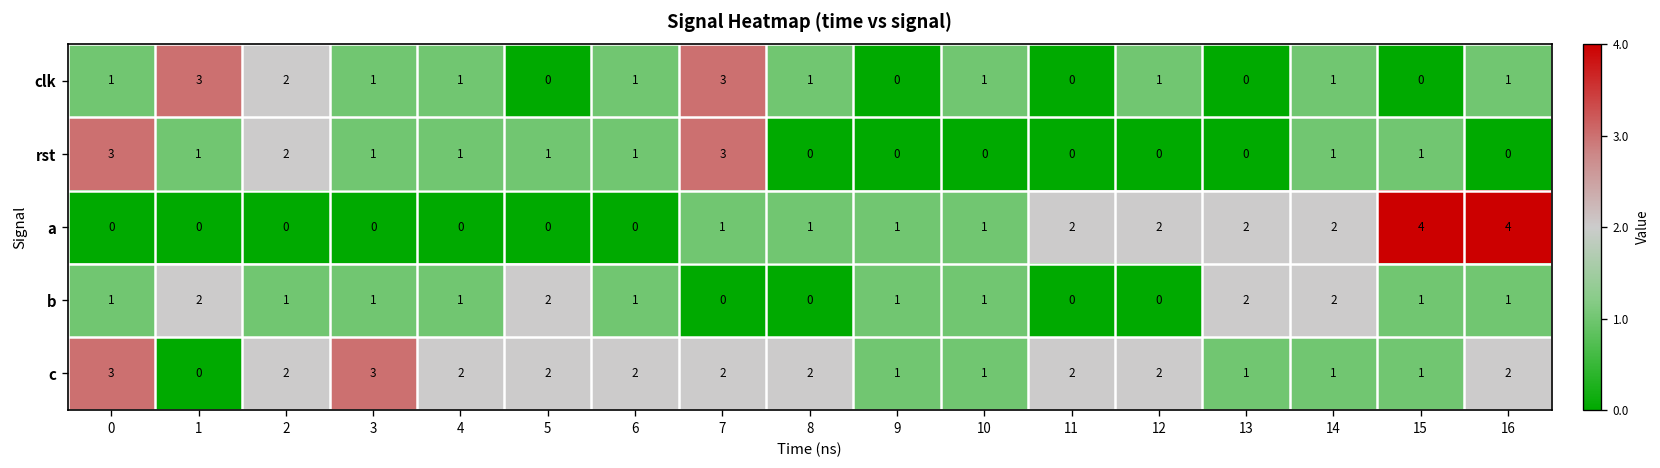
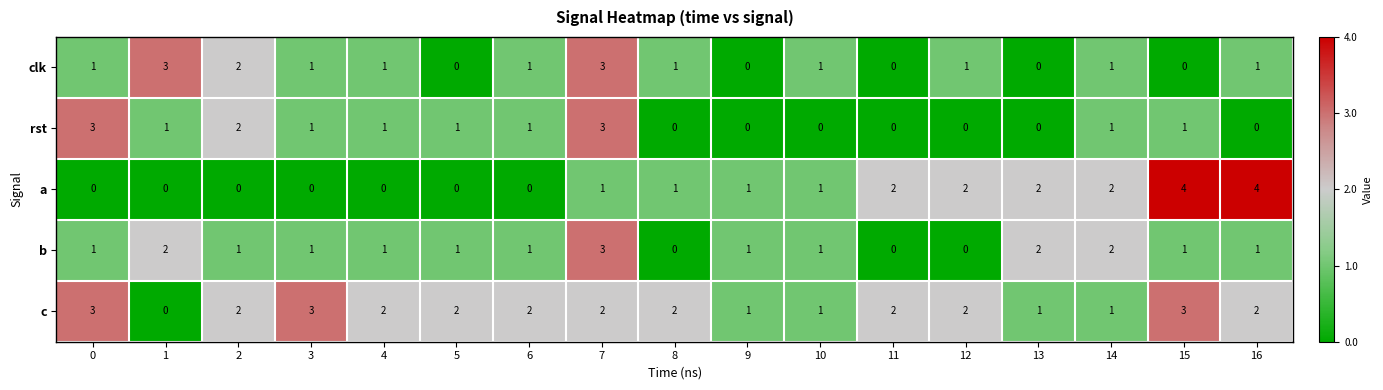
b, 5: 2 -> 1
b, 7: 0 -> 3
c, 15: 1 -> 3
